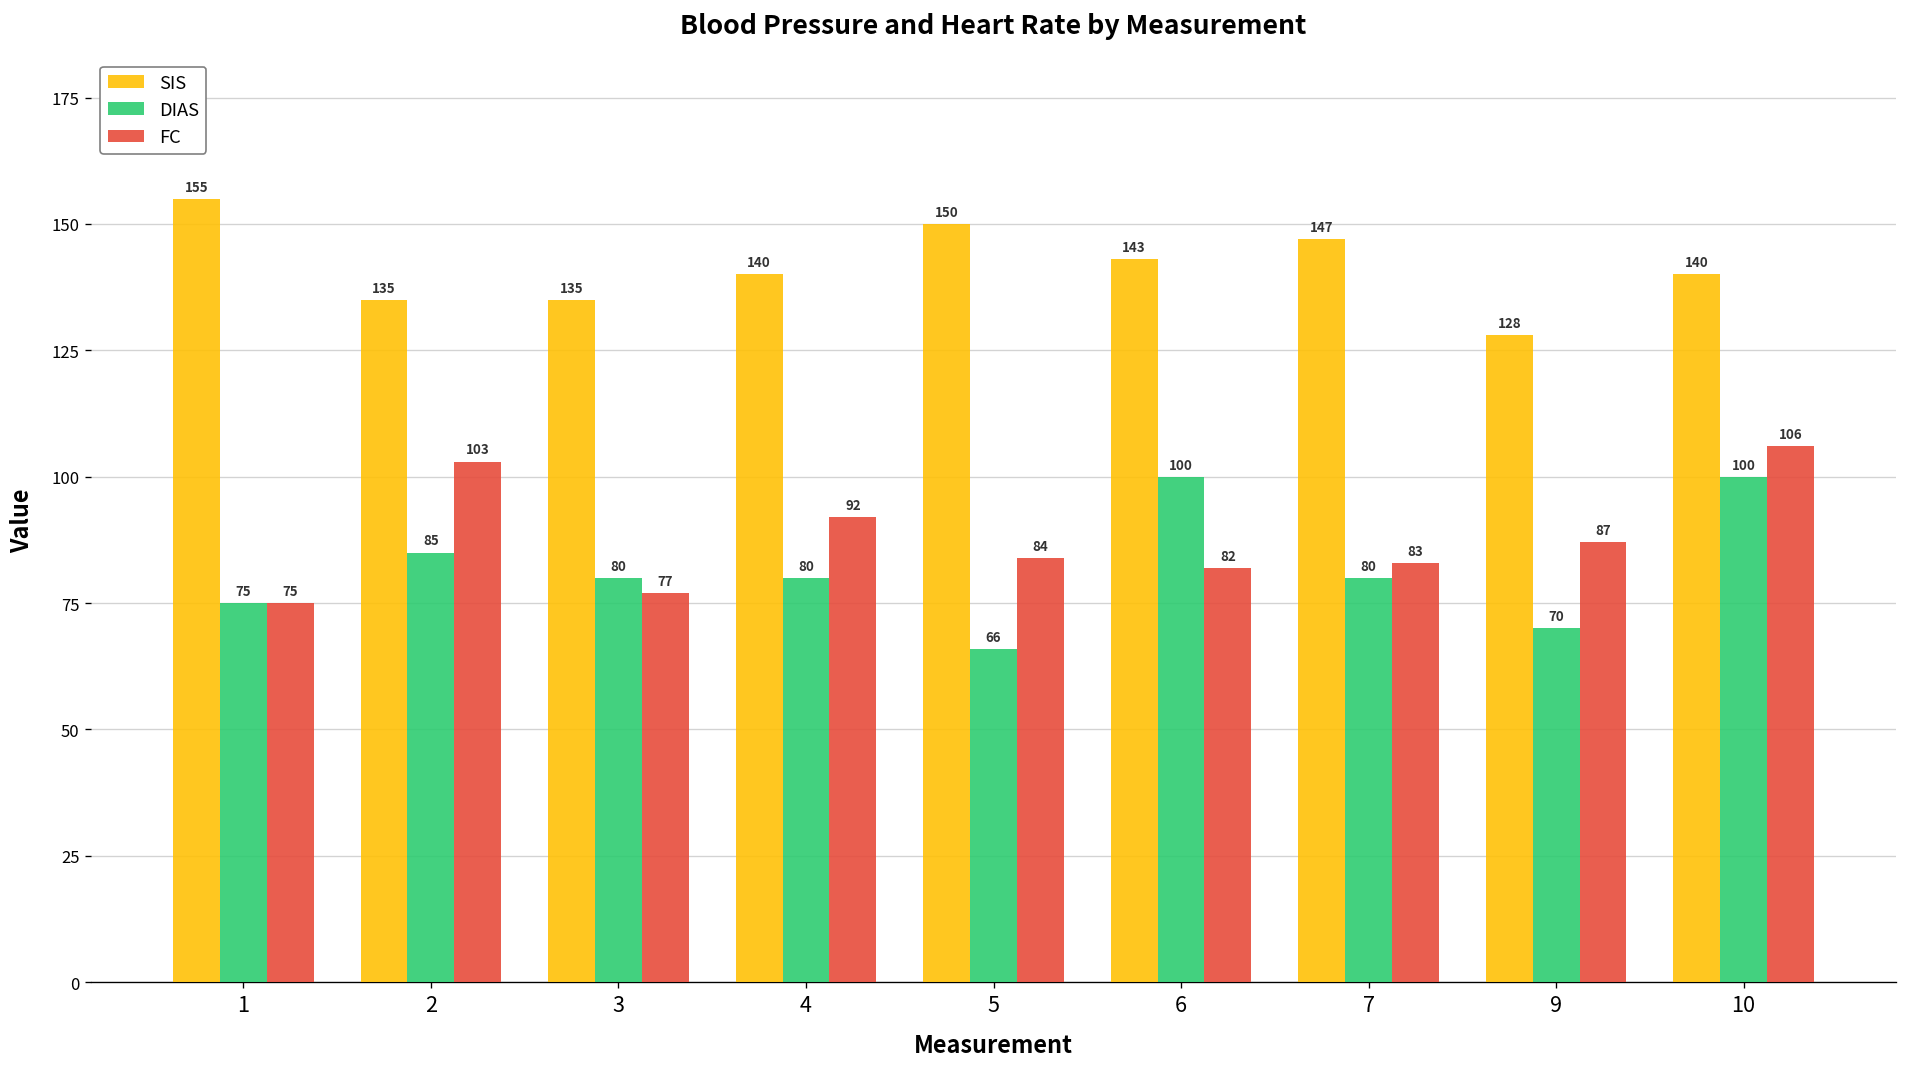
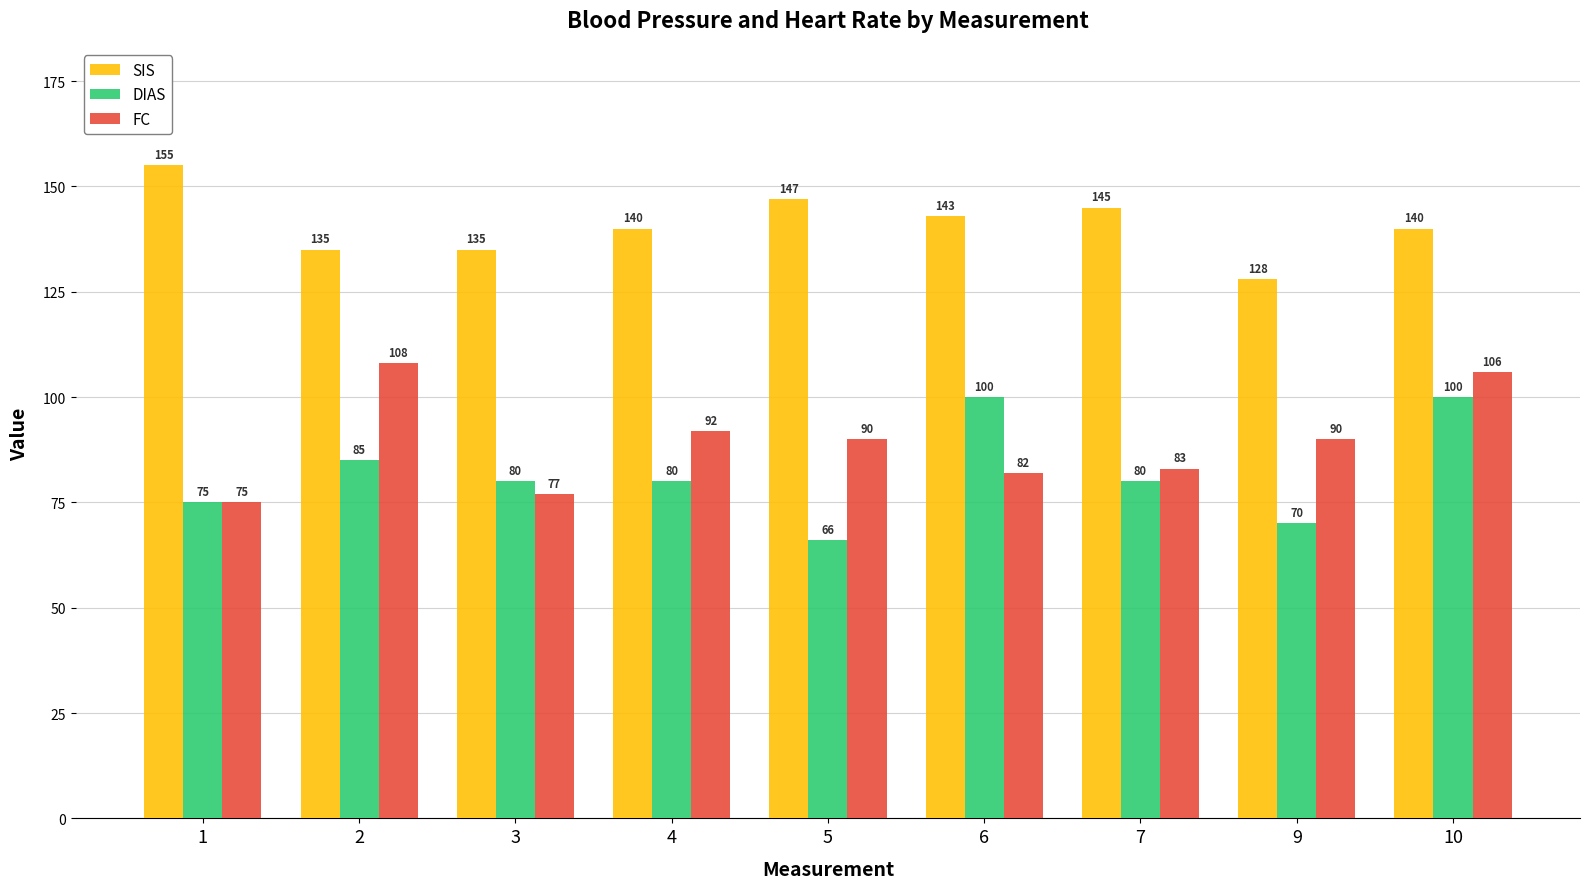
FC, 2: 103 -> 108
SIS, 5: 150 -> 147
FC, 5: 84 -> 90
SIS, 7: 147 -> 145
FC, 9: 87 -> 90
